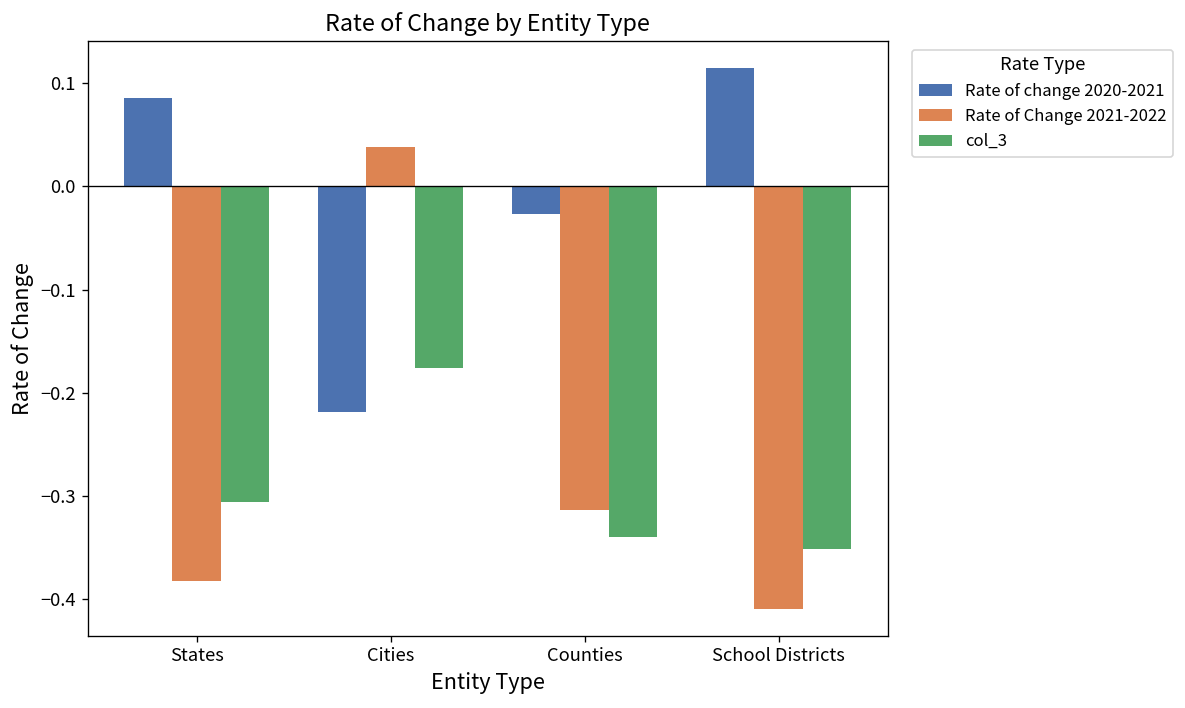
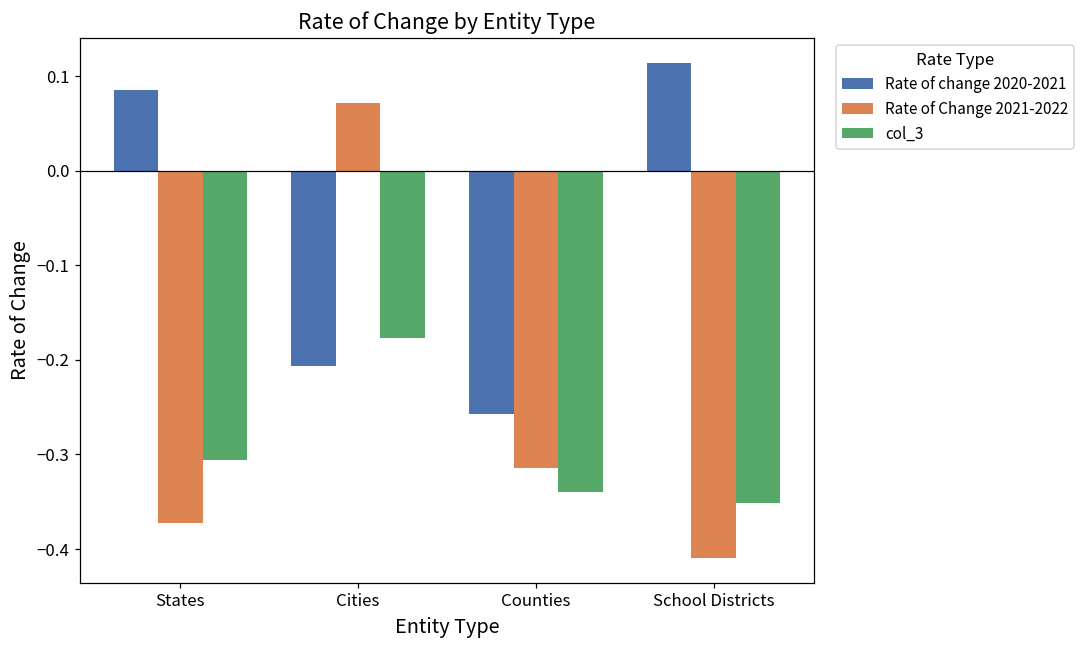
Rate of Change 2021-2022, States: -0.38 -> -0.37
Rate of change 2020-2021, Cities: -0.22 -> -0.21
Rate of Change 2021-2022, Cities: 0.04 -> 0.07
Rate of change 2020-2021, Counties: -0.03 -> -0.26
